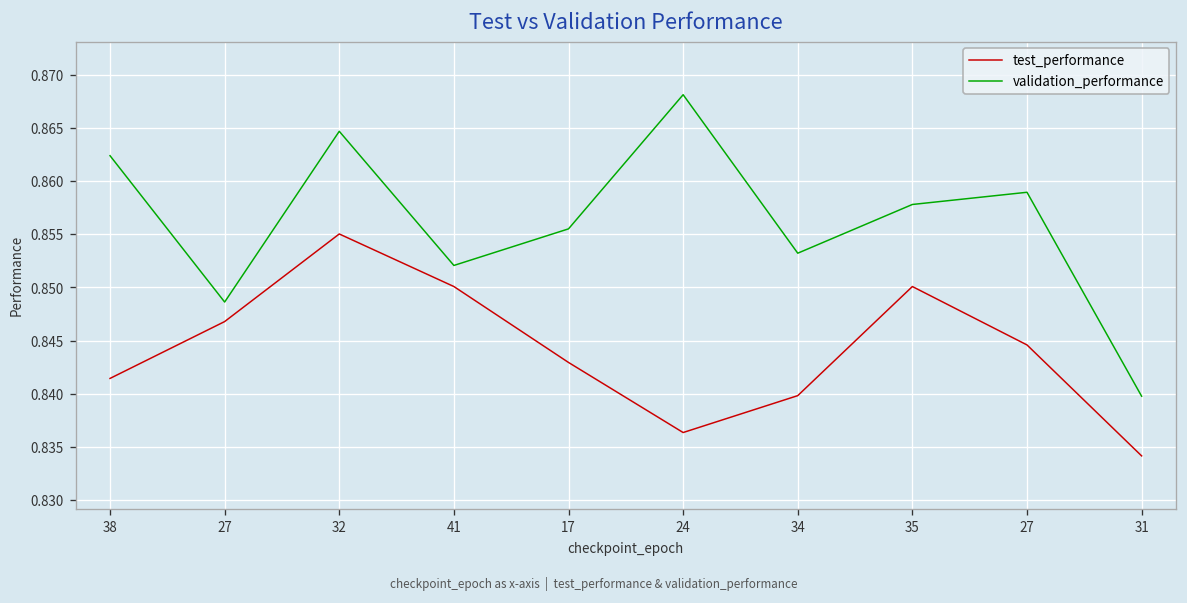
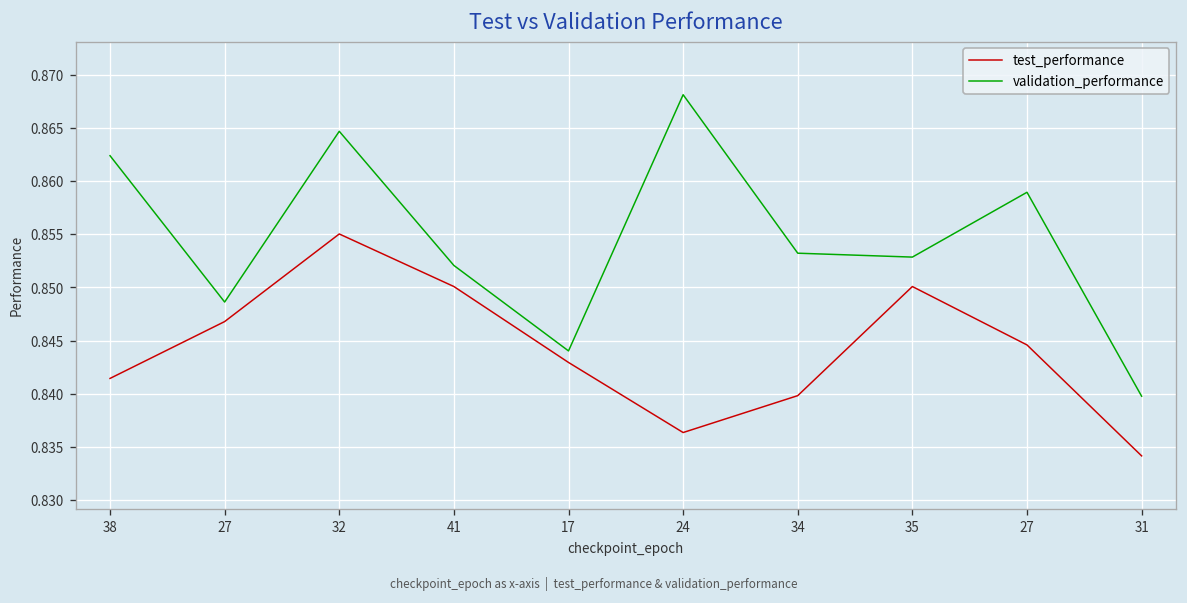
validation_performance, 17: 0.856 -> 0.844
validation_performance, 35: 0.858 -> 0.853
